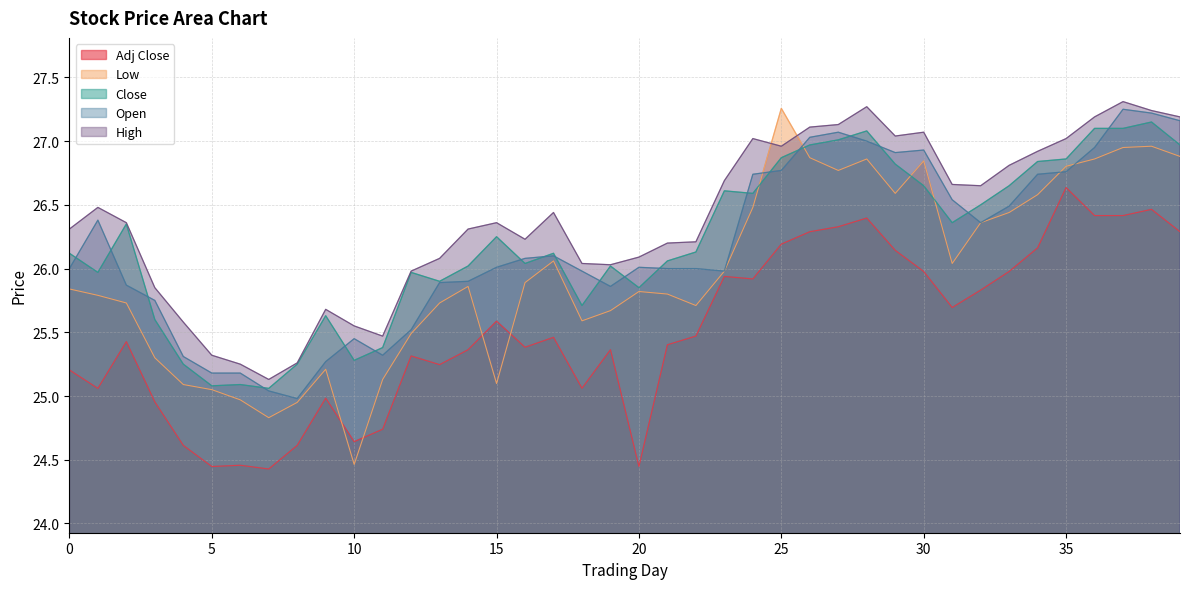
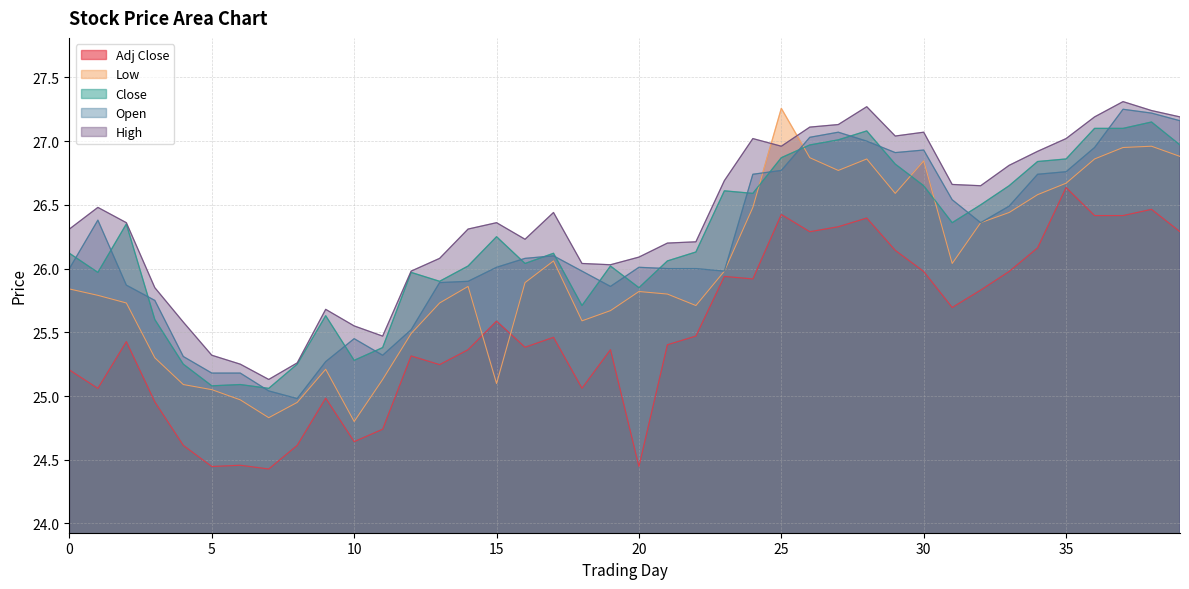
Low, 10: 24.46 -> 24.80
Adj Close, 25: 26.19 -> 26.42
Low, 35: 26.80 -> 26.67
